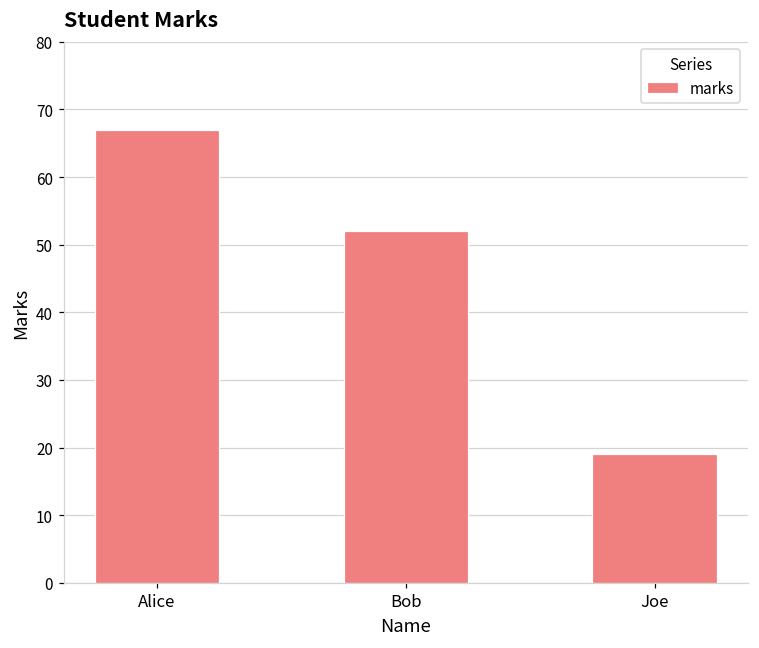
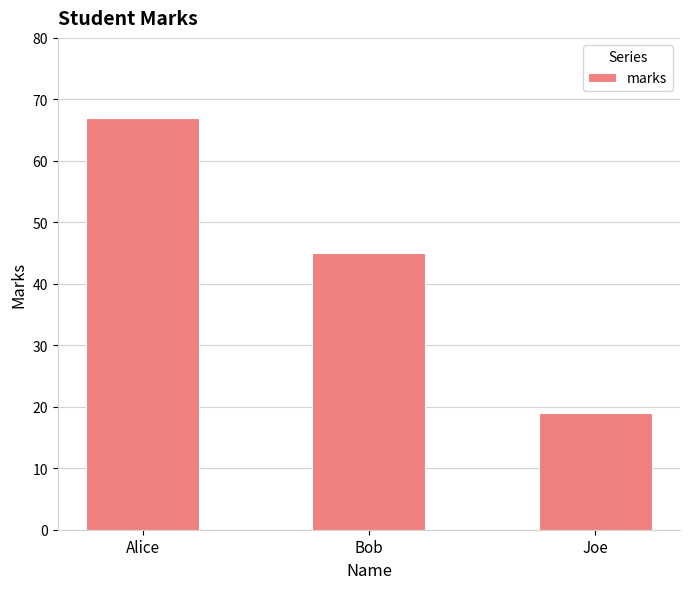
Bob: 52 -> 45
